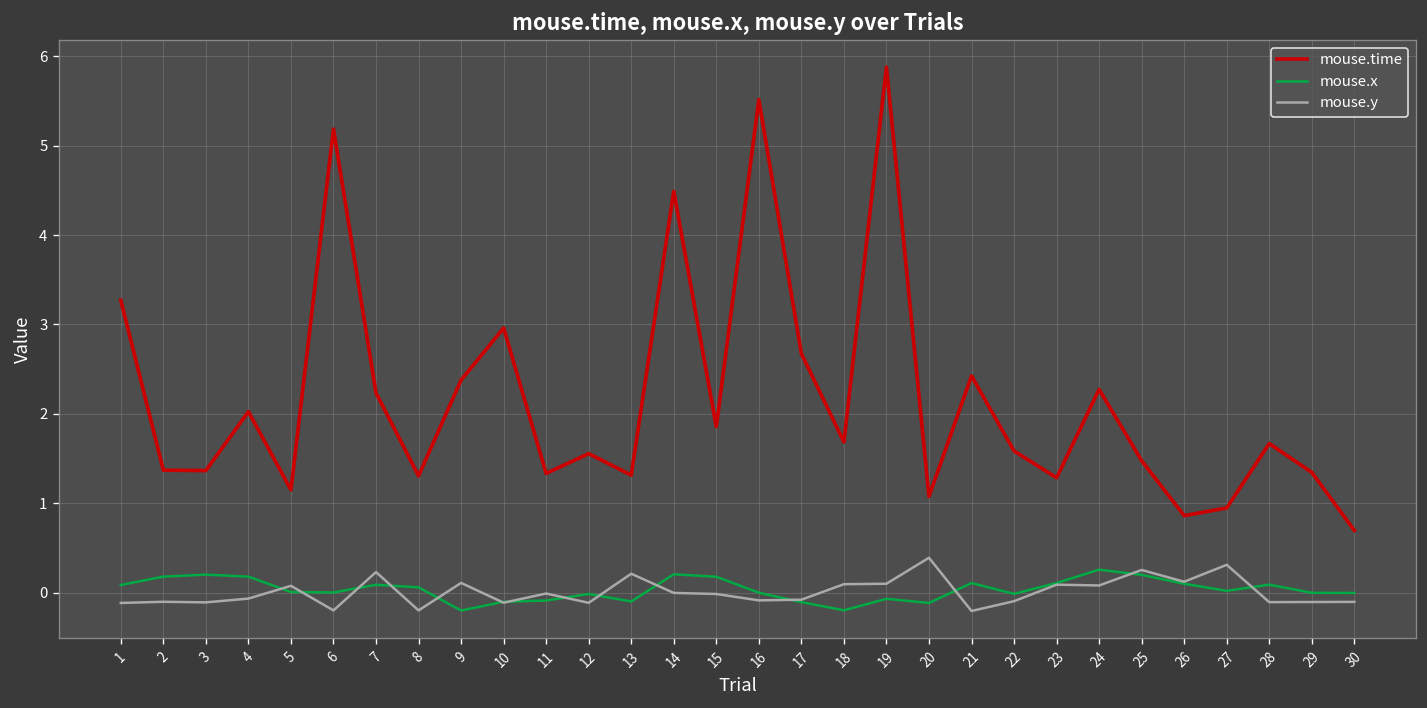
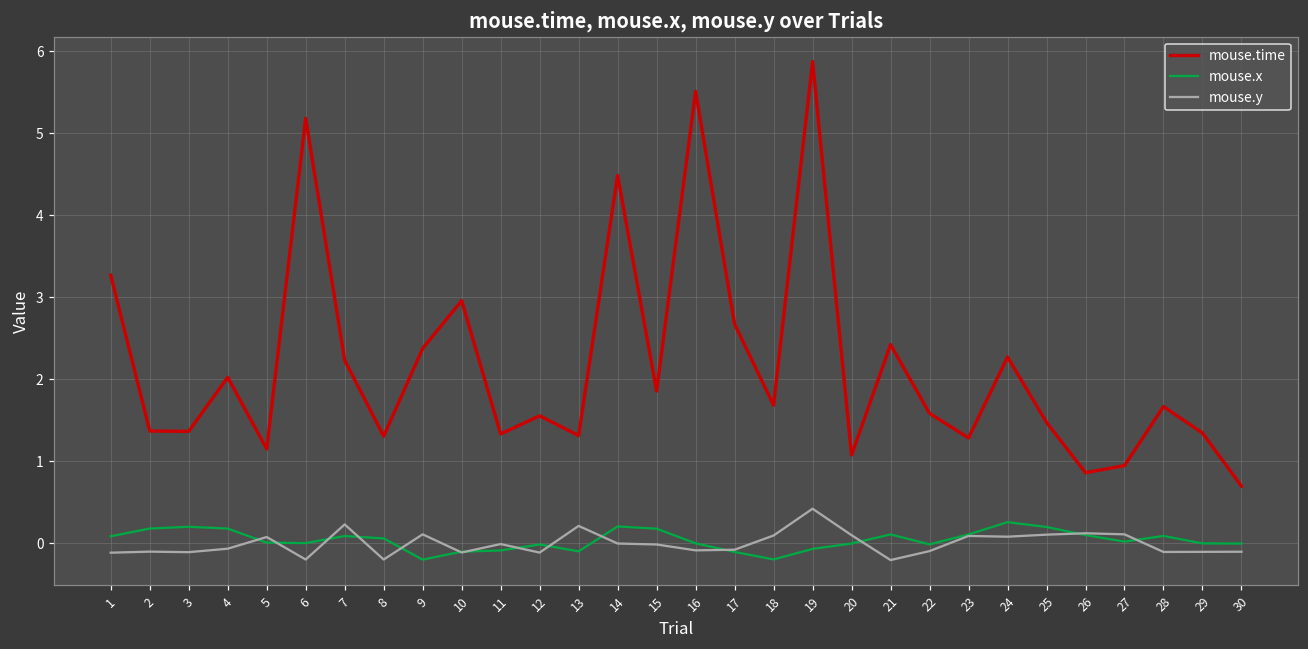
mouse.y, 19: 0.1 -> 0.4
mouse.x, 20: -0.1 -> 0.0
mouse.y, 20: 0.4 -> 0.1
mouse.y, 25: 0.3 -> 0.1
mouse.y, 27: 0.3 -> 0.1
